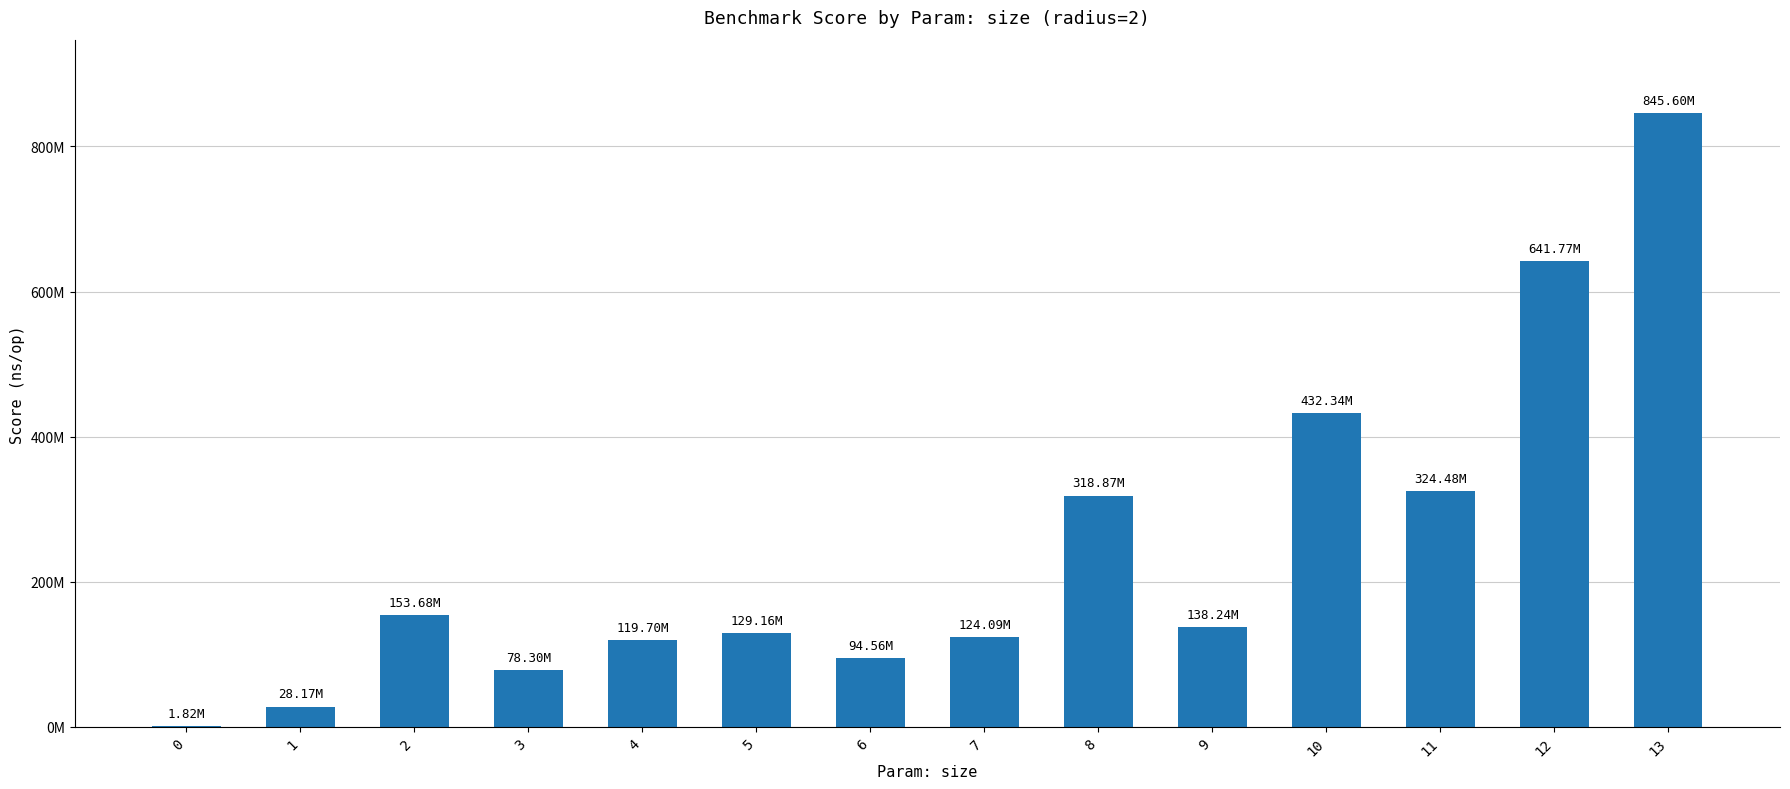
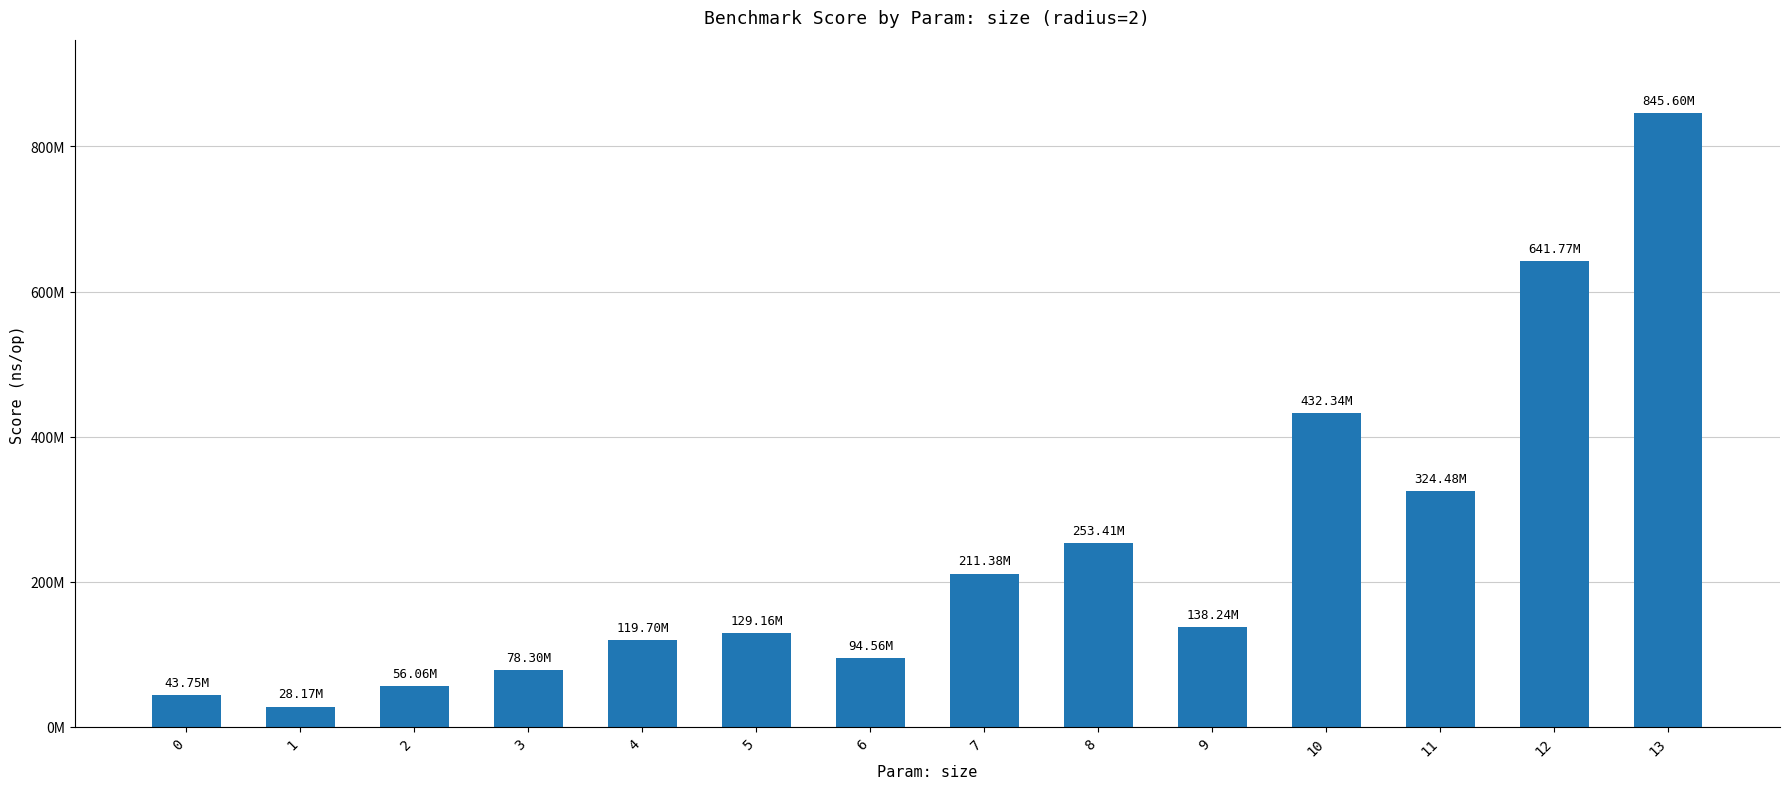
0: 1.82M -> 43.75M
2: 153.68M -> 56.06M
7: 124.09M -> 211.38M
8: 318.87M -> 253.41M
